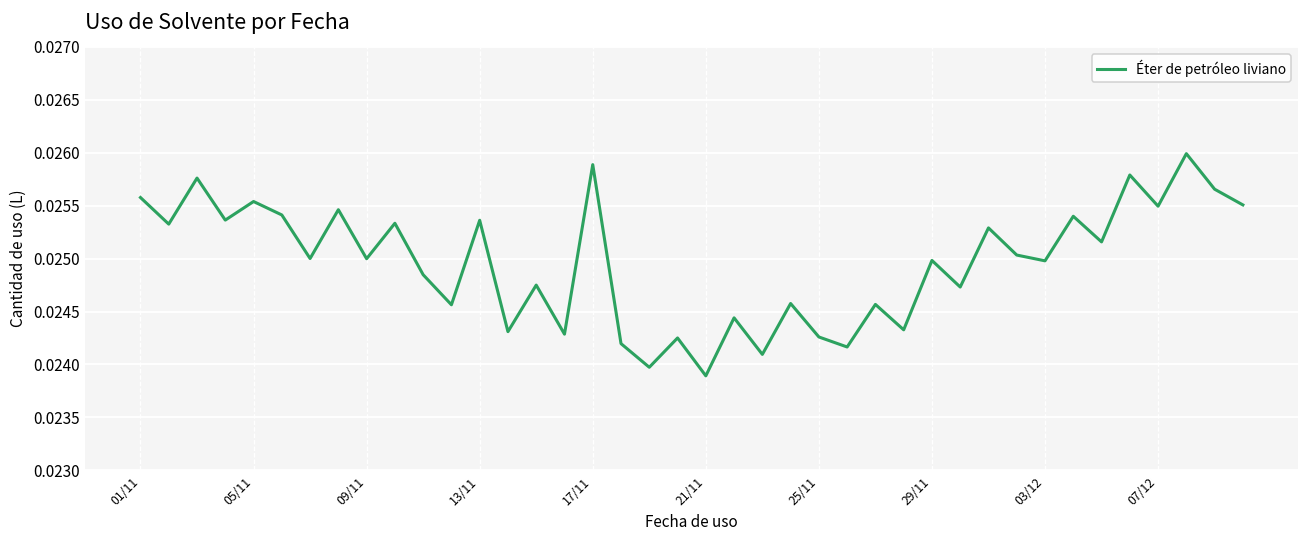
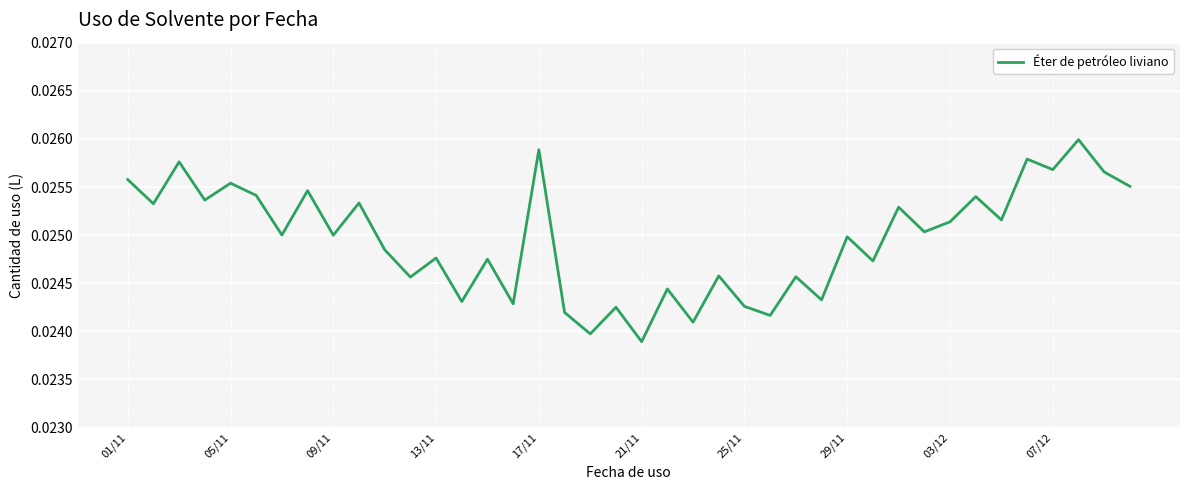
13/11: 0.0254 -> 0.0248
03/12: 0.0250 -> 0.0251
07/12: 0.0255 -> 0.0257
